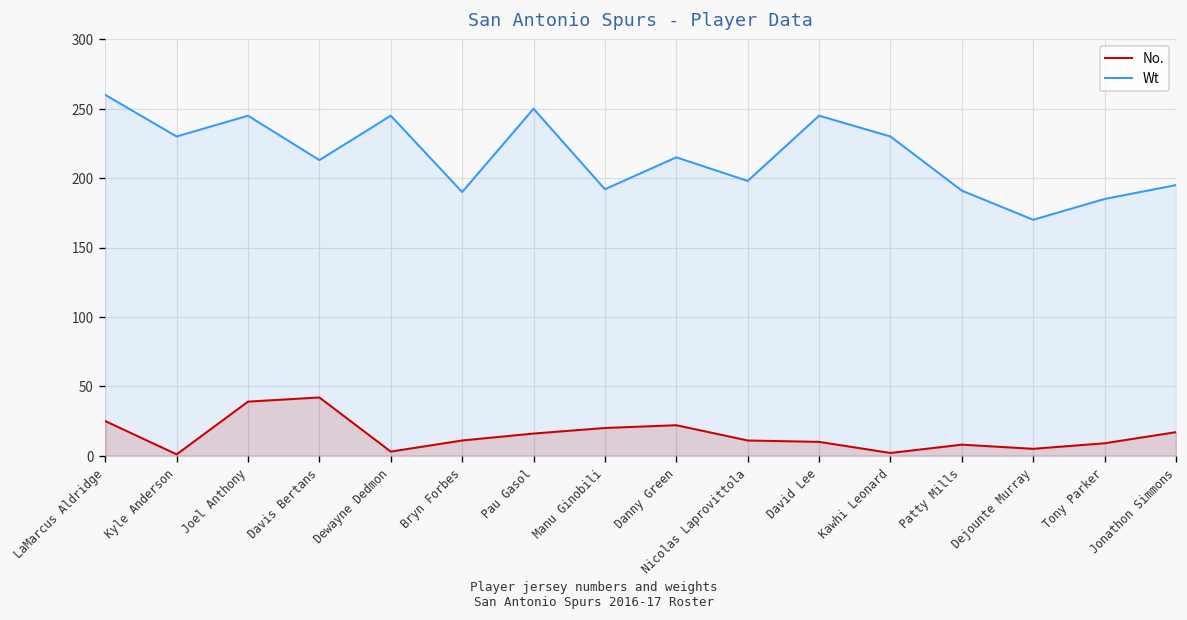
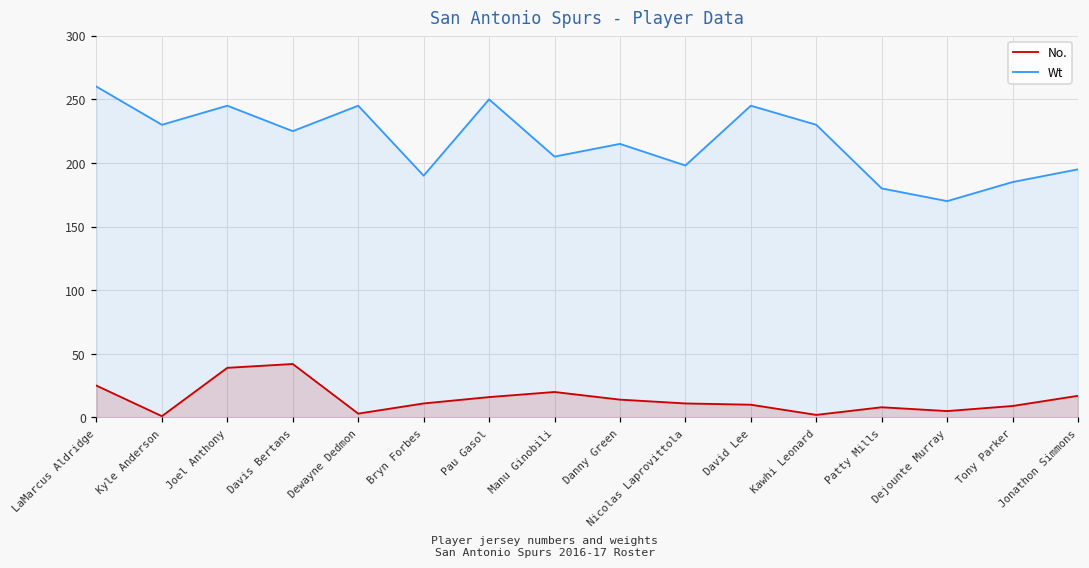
Wt, Davis Bertans: 213 -> 225
Wt, Manu Ginobili: 192 -> 205
No., Danny Green: 22 -> 14
Wt, Patty Mills: 191 -> 180
